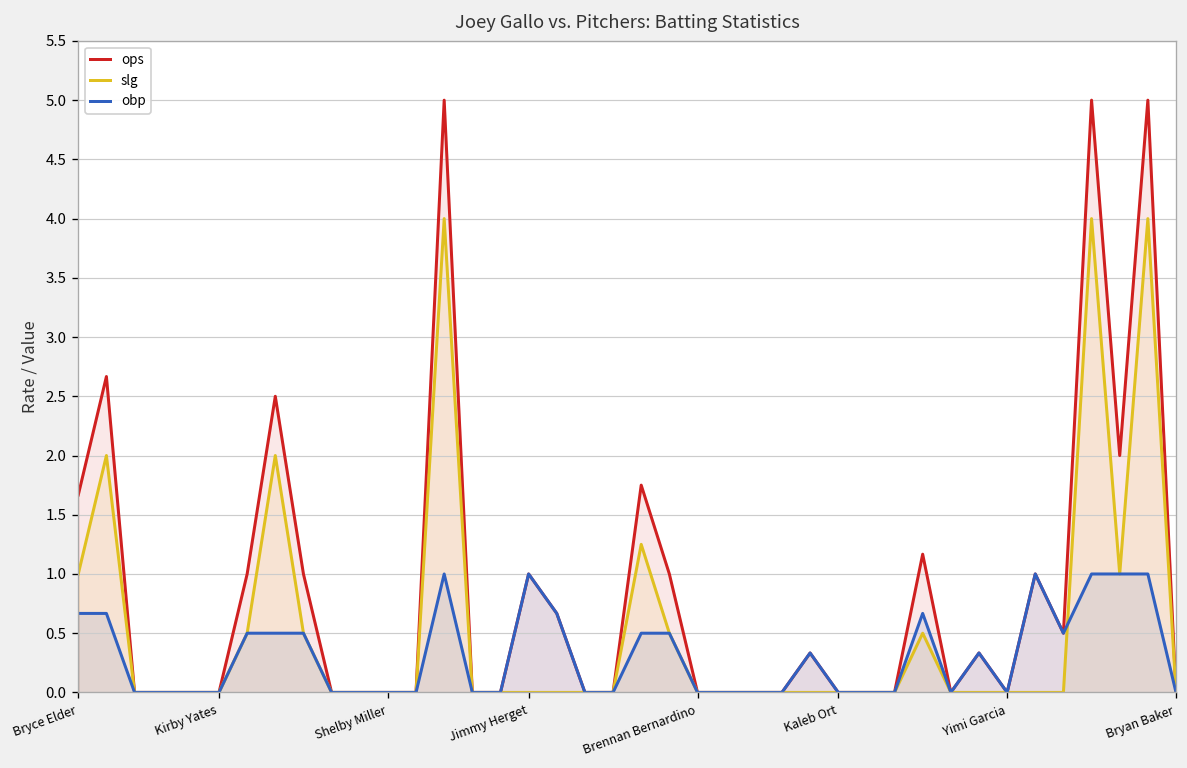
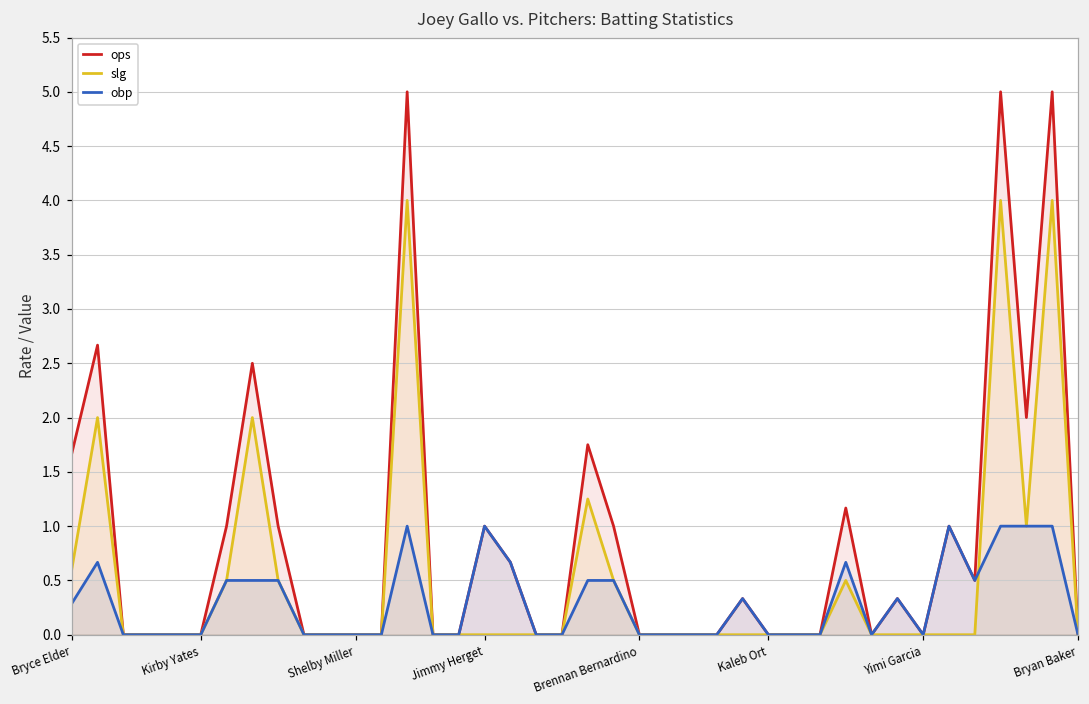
slg, Bryce Elder: 1.0 -> 0.6
obp, Bryce Elder: 0.7 -> 0.3
